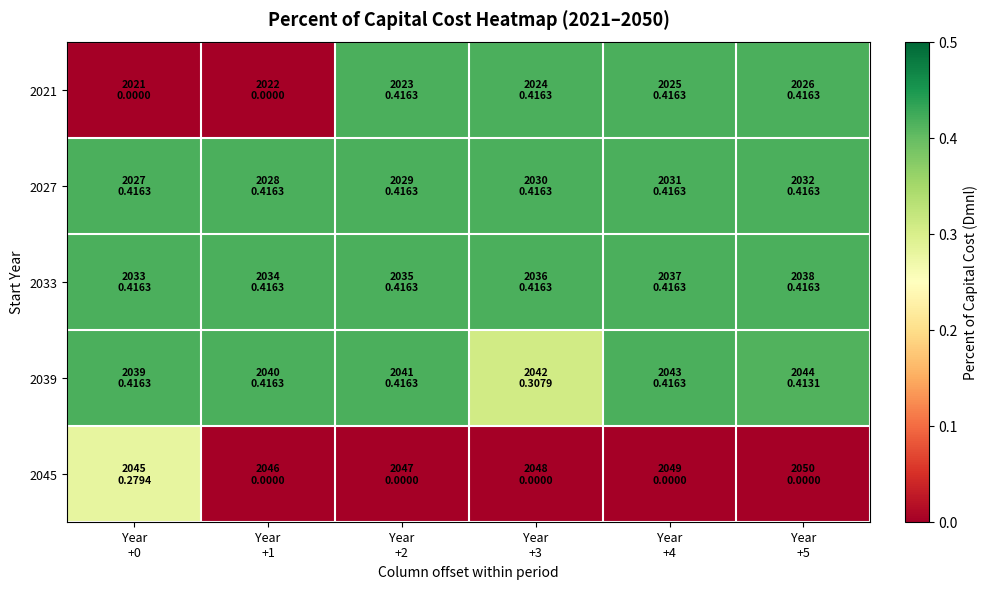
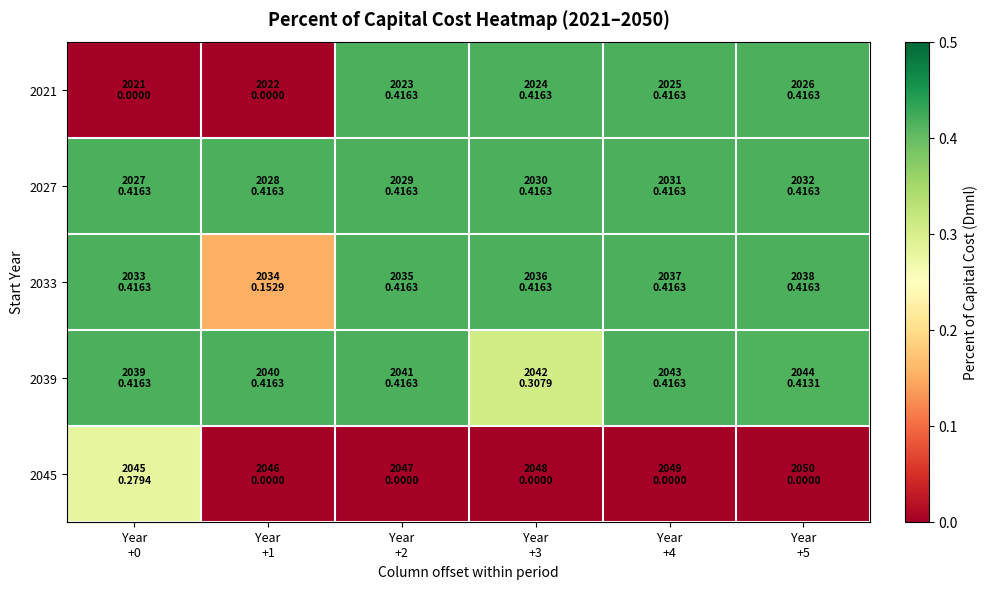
2033, Year +1: 0.4163 -> 0.1529
